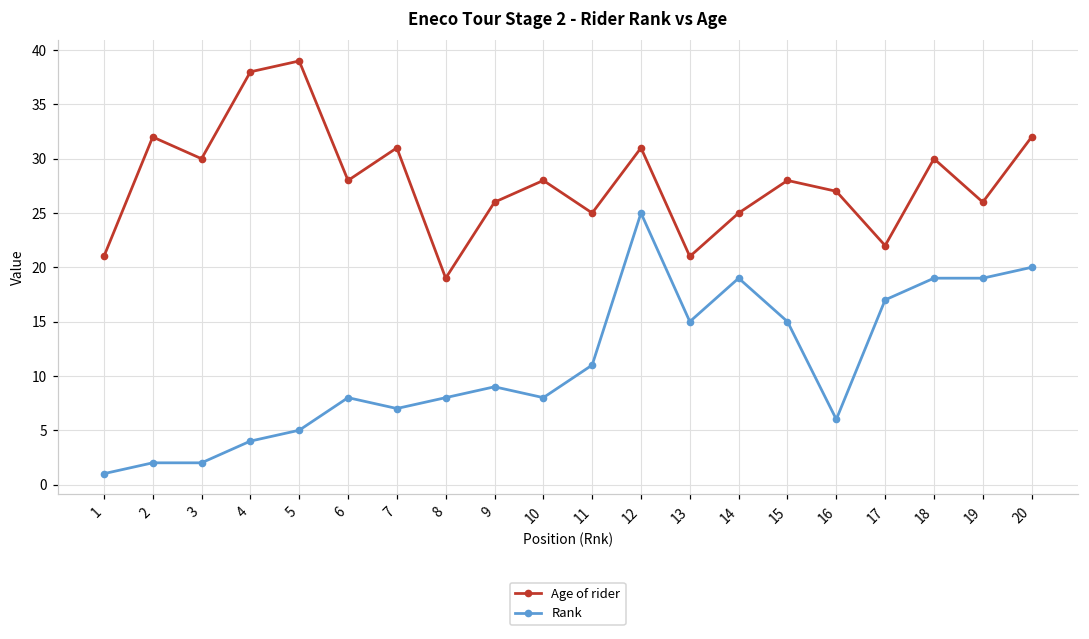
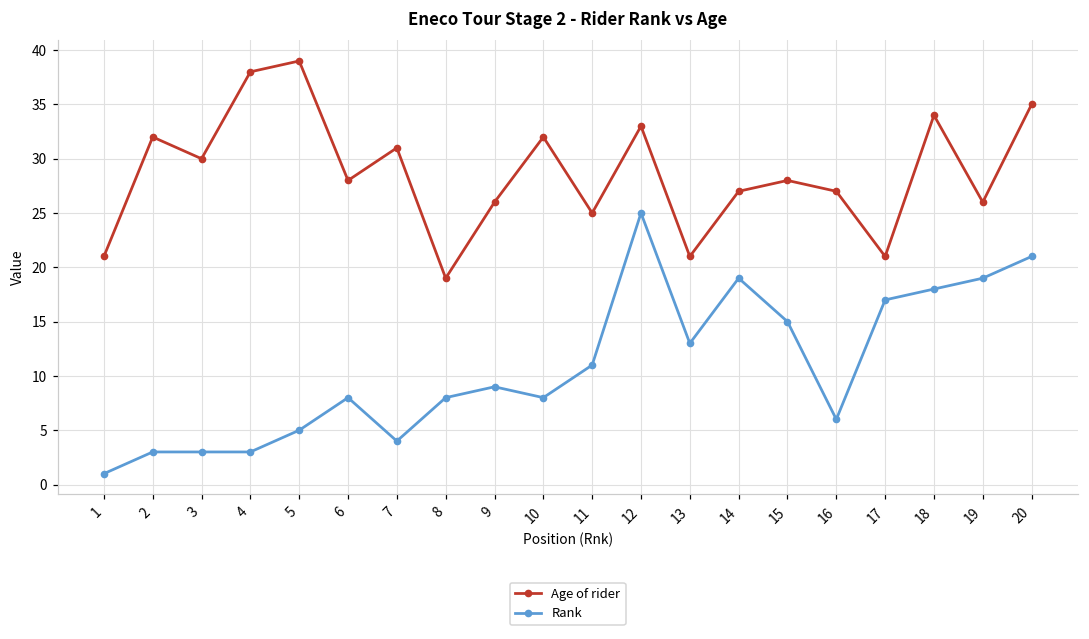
Rank, 2: 2 -> 3
Rank, 3: 2 -> 3
Rank, 4: 4 -> 3
Rank, 7: 7 -> 4
Age of rider, 10: 28 -> 32
Age of rider, 12: 31 -> 33
Rank, 13: 15 -> 13
Age of rider, 14: 25 -> 27
Age of rider, 17: 22 -> 21
Age of rider, 18: 30 -> 34
Rank, 18: 19 -> 18
Age of rider, 20: 32 -> 35
Rank, 20: 20 -> 21
